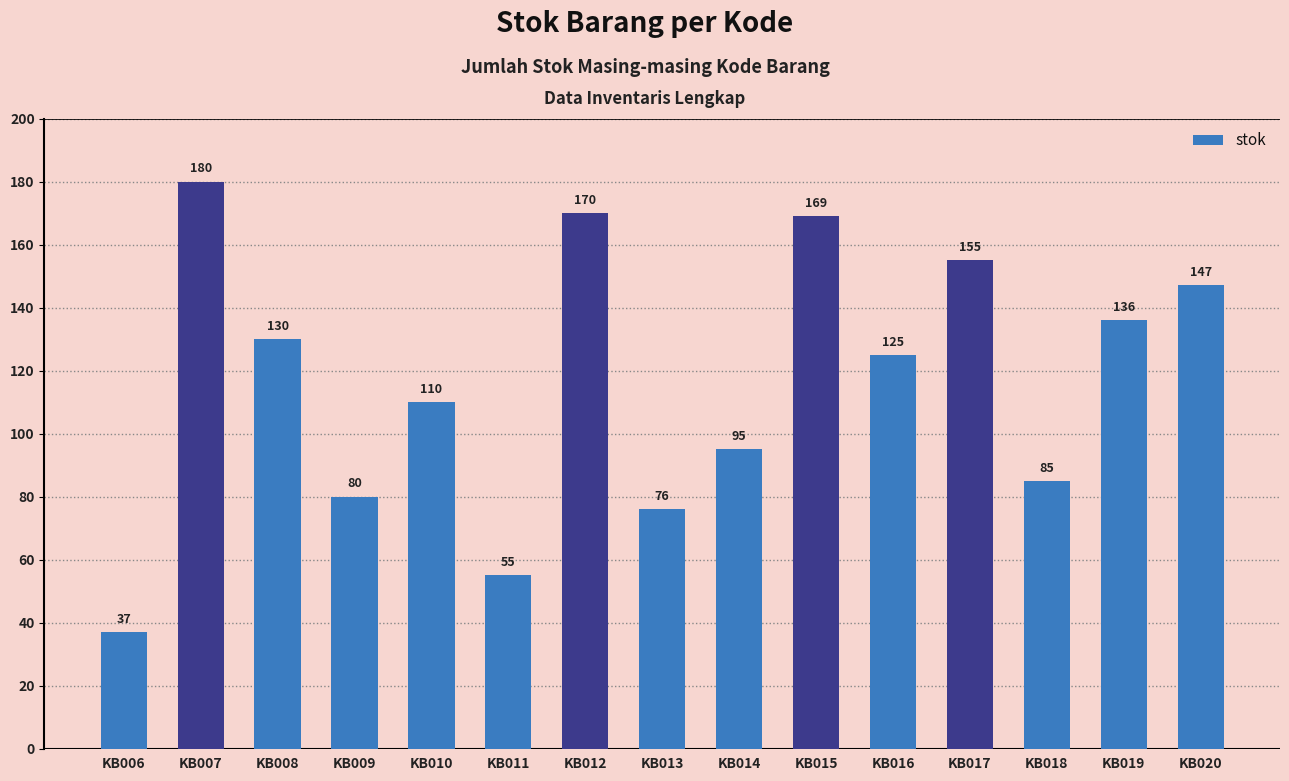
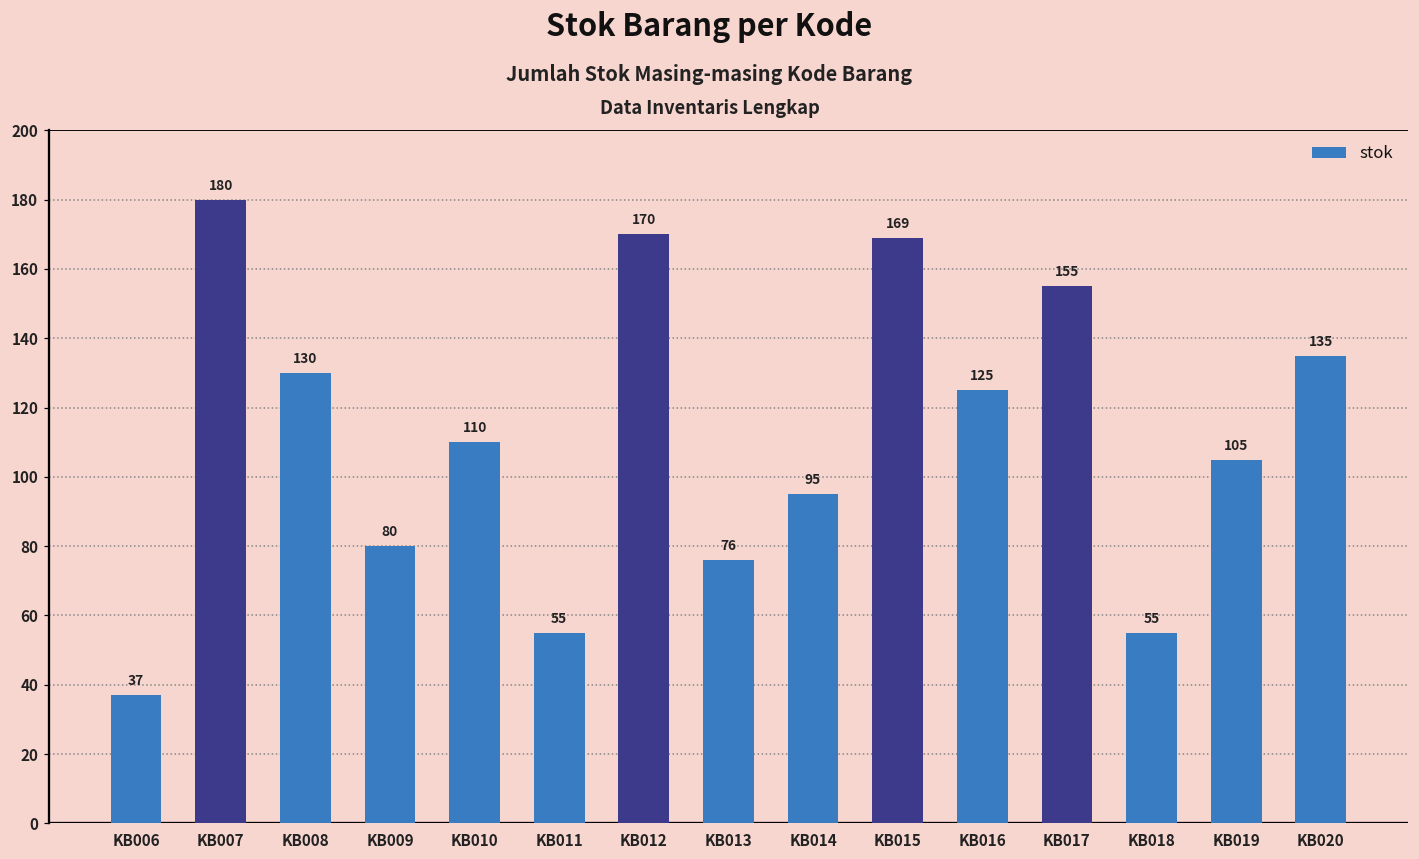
KB018: 85 -> 55
KB019: 136 -> 105
KB020: 147 -> 135
